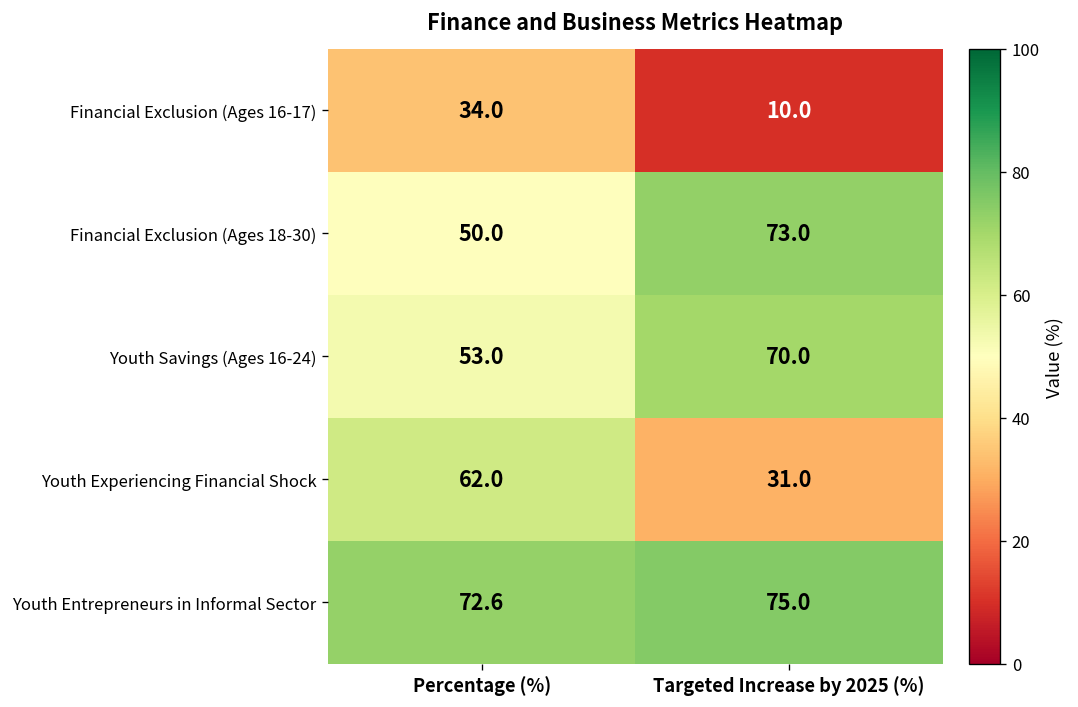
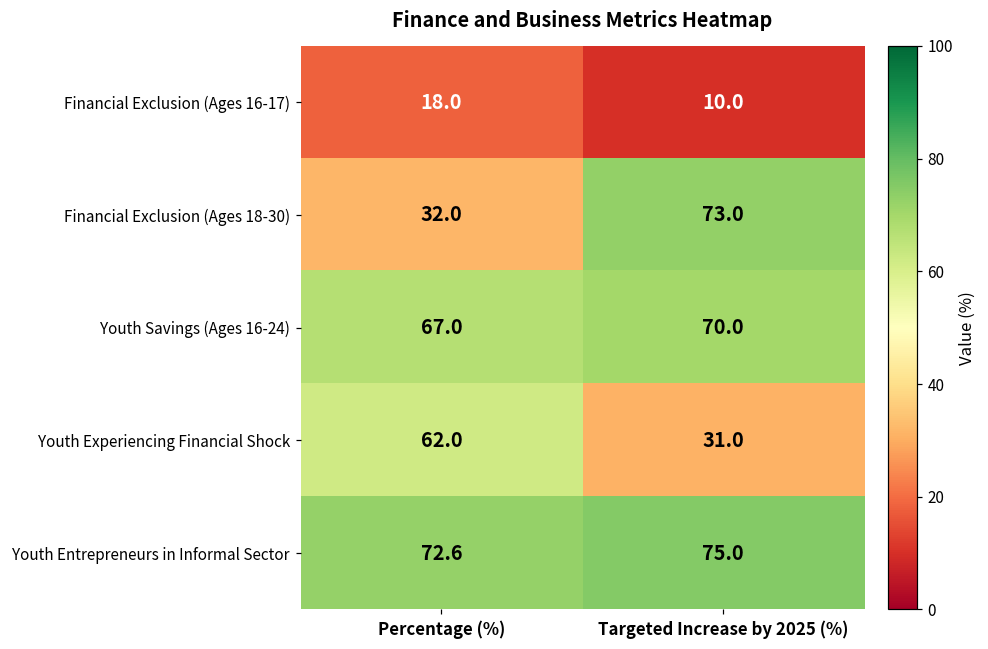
Financial Exclusion (Ages 16-17), Percentage (%): 34.0 -> 18.0
Financial Exclusion (Ages 18-30), Percentage (%): 50.0 -> 32.0
Youth Savings (Ages 16-24), Percentage (%): 53.0 -> 67.0
